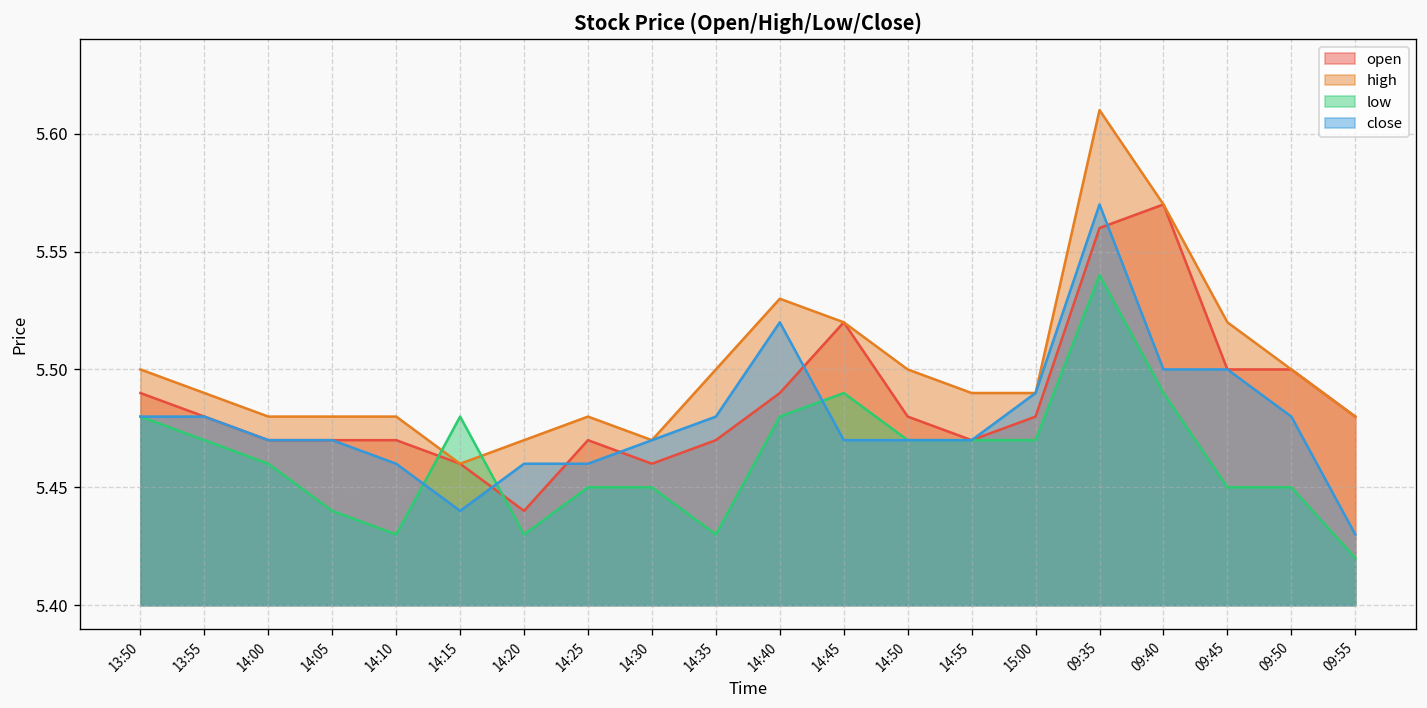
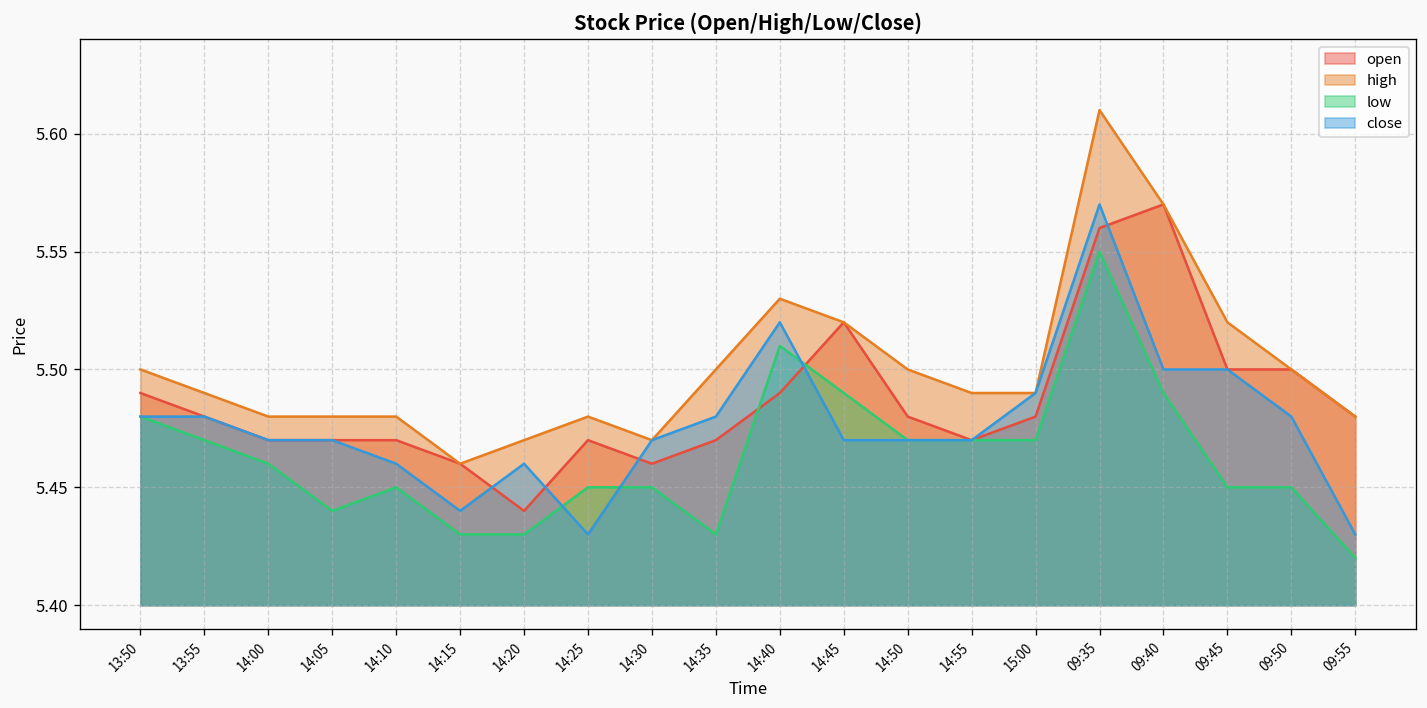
low, 14:10: 5.43 -> 5.45
low, 14:15: 5.48 -> 5.43
close, 14:25: 5.46 -> 5.43
low, 14:40: 5.48 -> 5.51
low, 09:35: 5.54 -> 5.55
